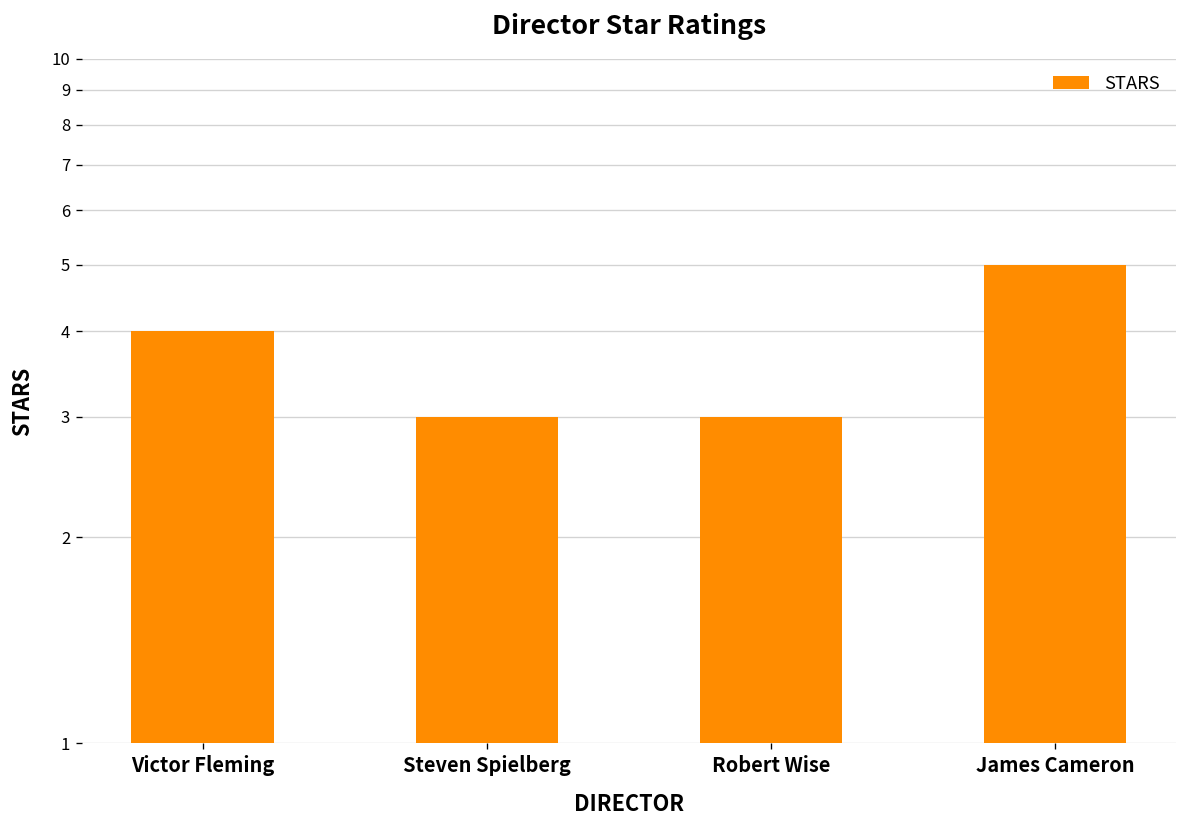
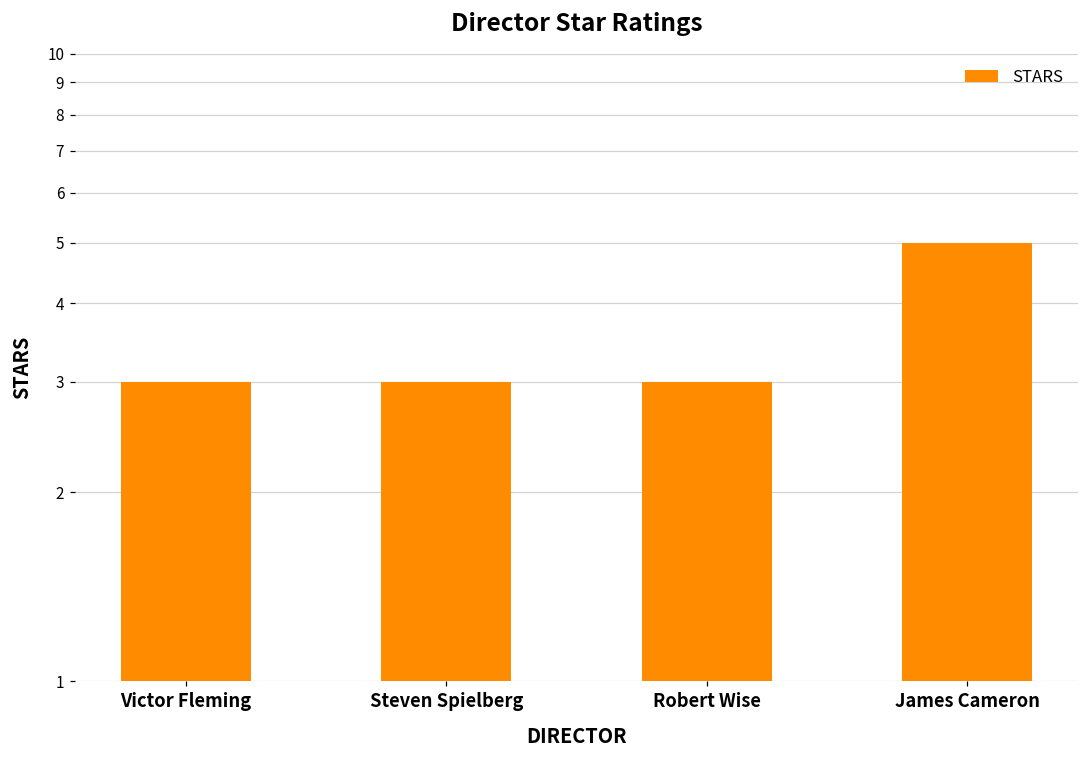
Victor Fleming: 4 -> 3
